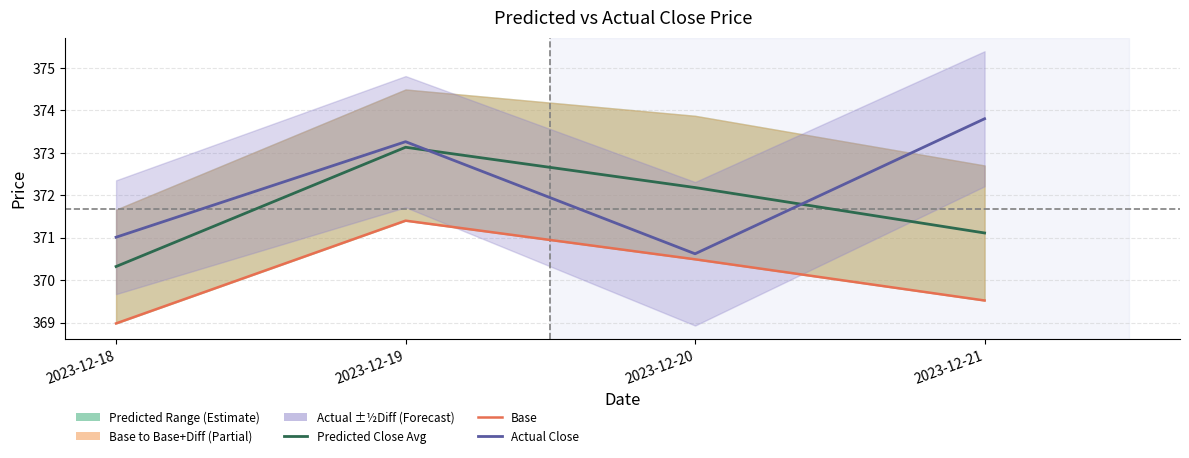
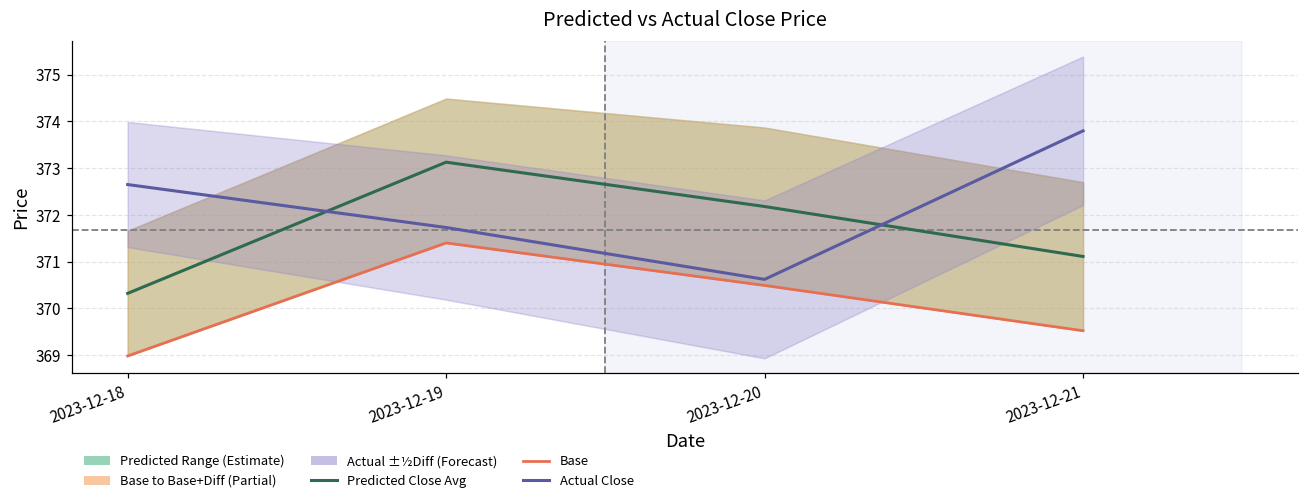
Actual Close, 2023-12-18: 371.0 -> 372.7
Actual Close, 2023-12-19: 373.3 -> 371.7
